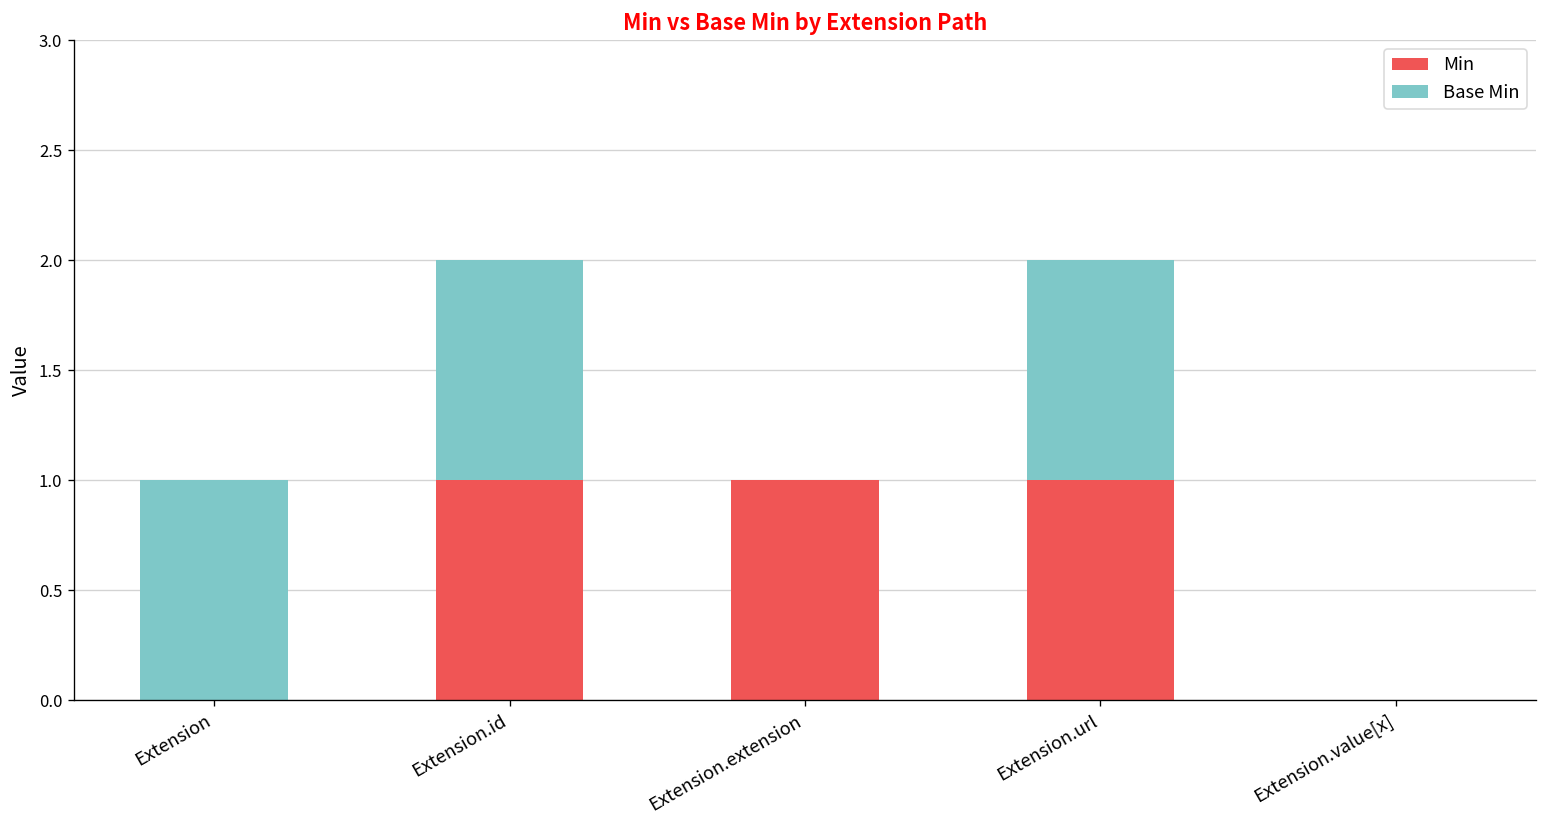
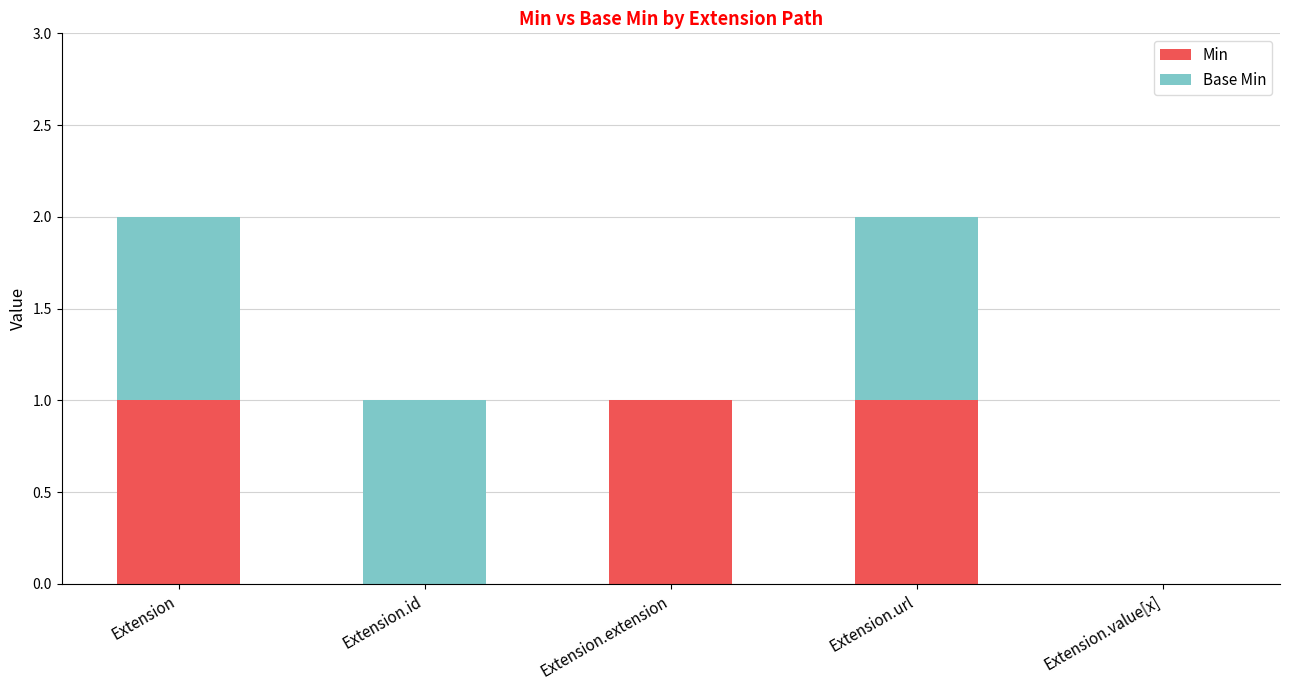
Min, Extension: 0 -> 1
Min, Extension.id: 1 -> 0
